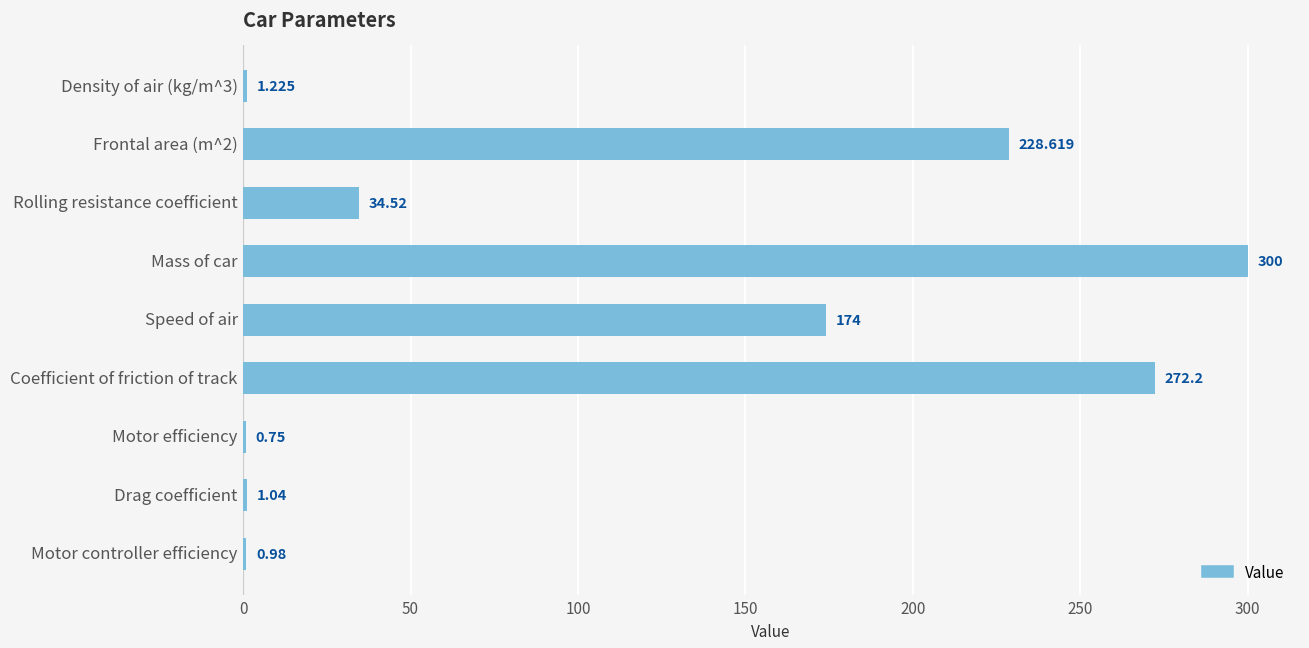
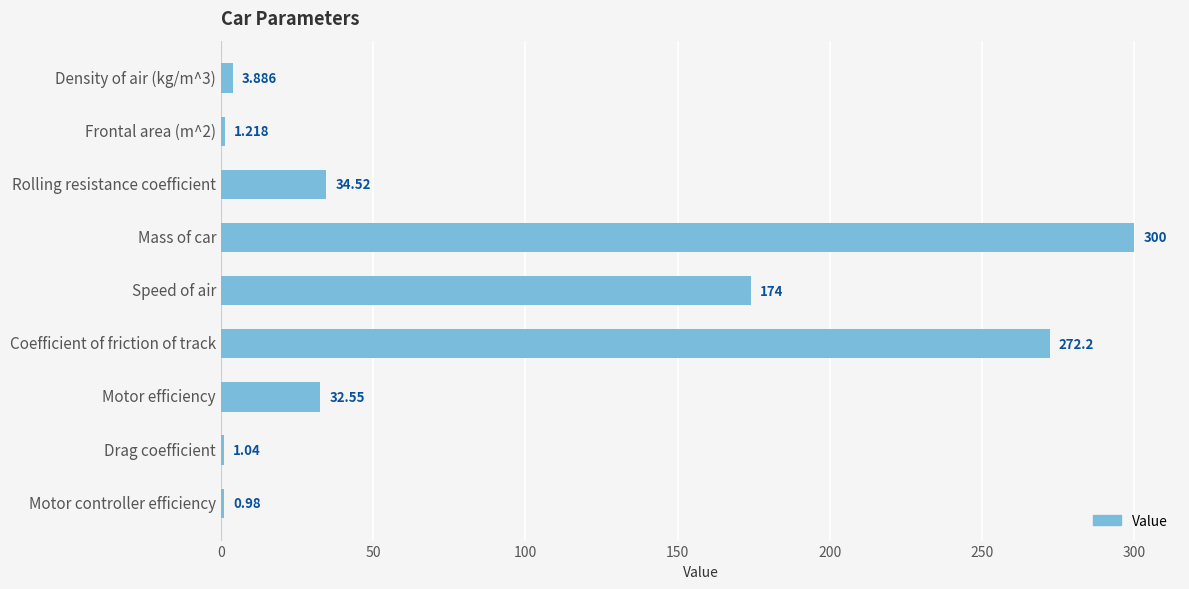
Density of air (kg/m^3): 1.225 -> 3.886
Frontal area (m^2): 228.619 -> 1.218
Motor efficiency: 0.75 -> 32.55
